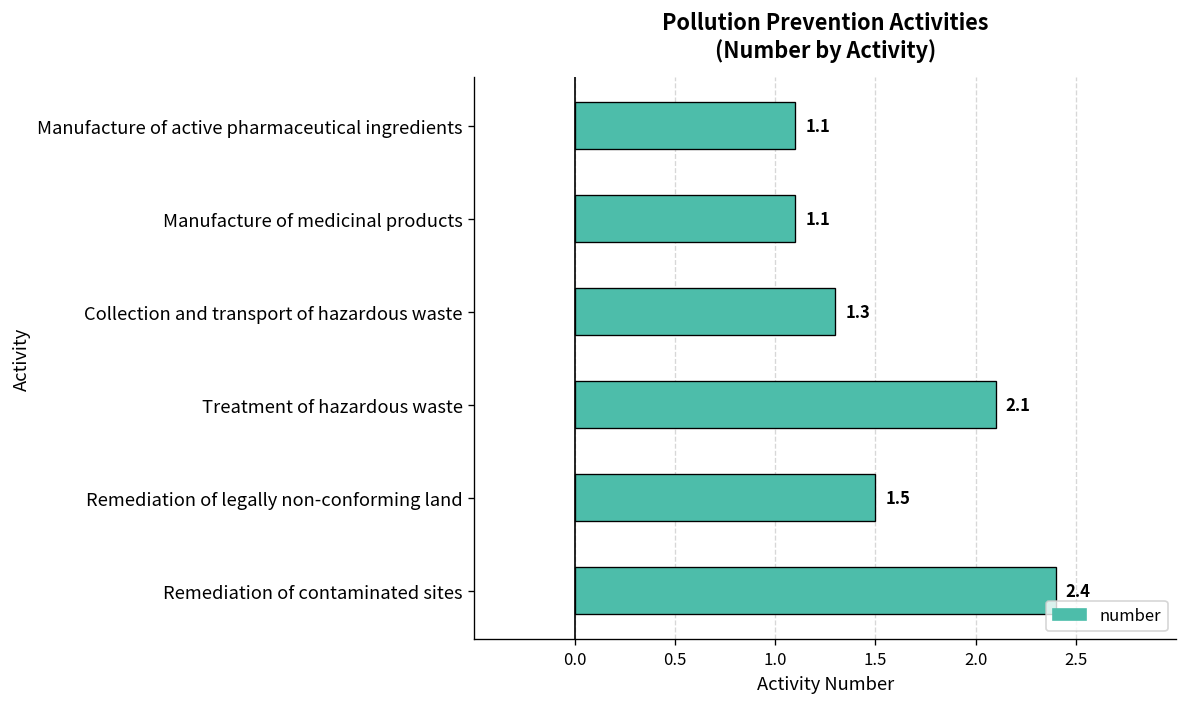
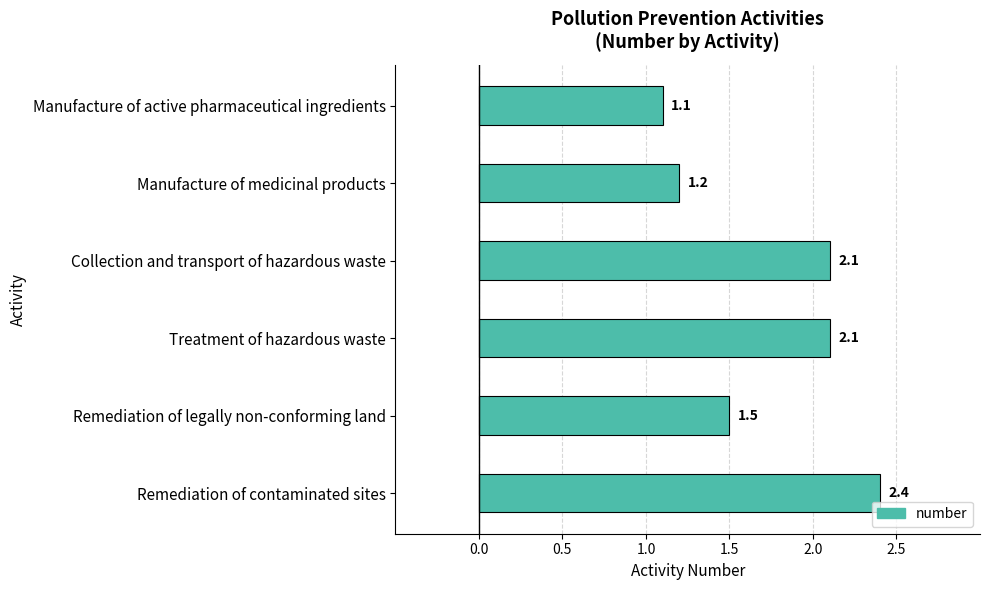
Manufacture of medicinal products: 1.1 -> 1.2
Collection and transport of hazardous waste: 1.3 -> 2.1
